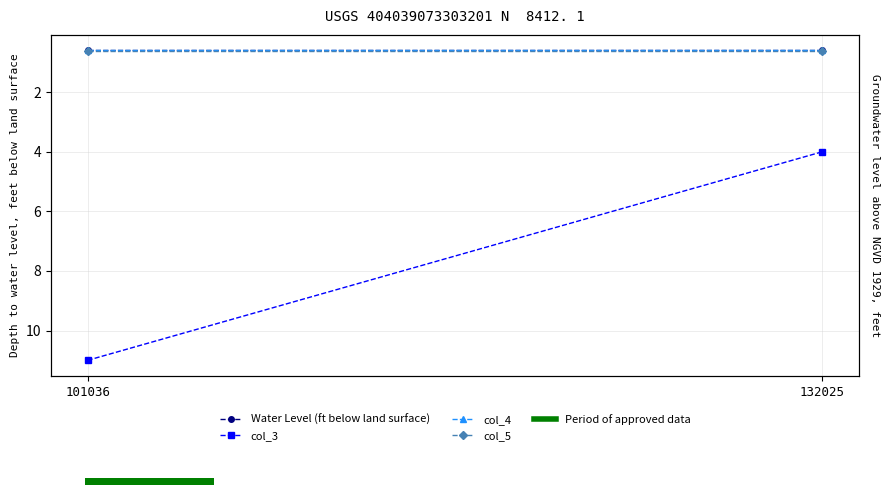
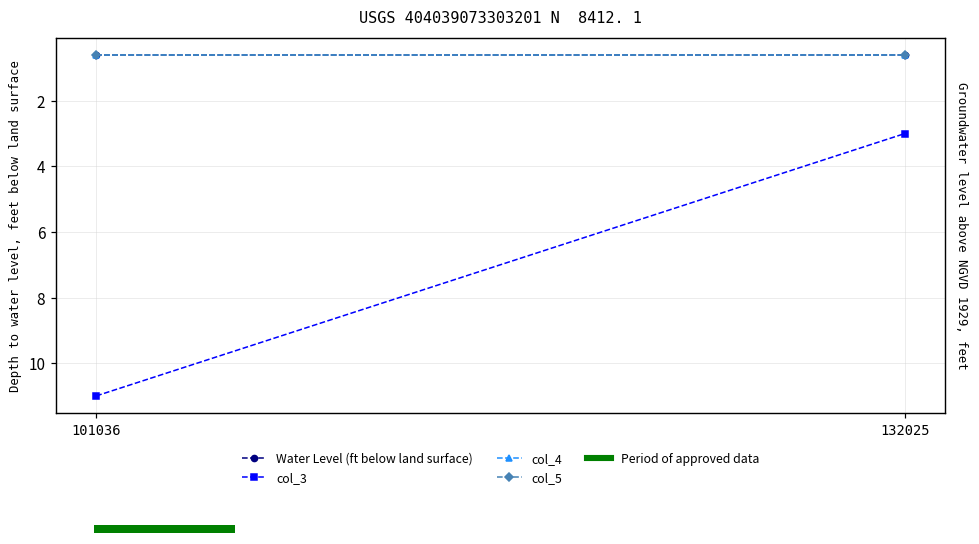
USGS 404039073303201 N 8412. 1, col_3, 132025: 4 -> 3
